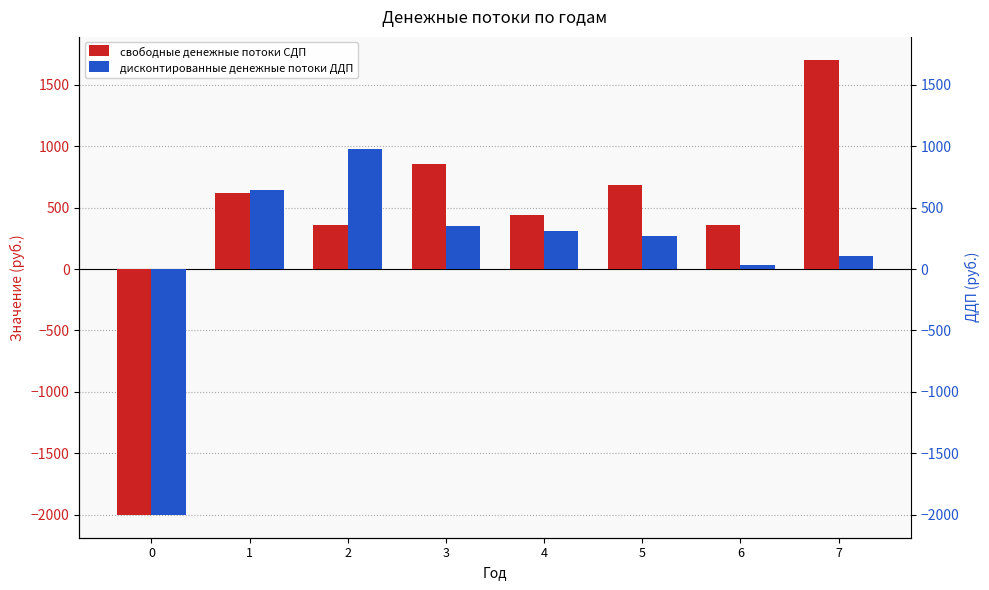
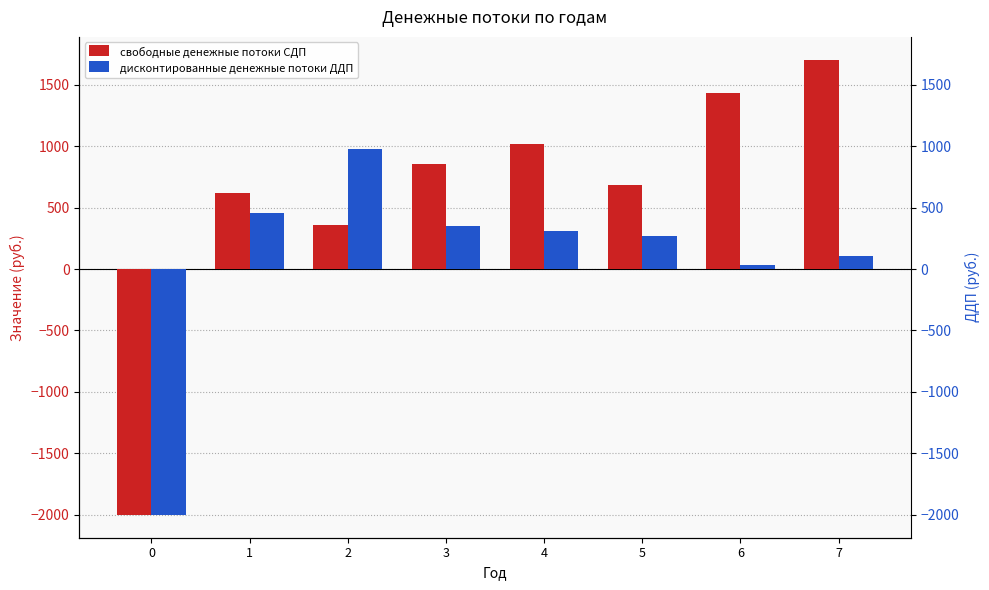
дисконтированные денежные потоки ДДП, 1: 650 -> 460
свободные денежные потоки СДП, 4: 440 -> 1010
свободные денежные потоки СДП, 6: 360 -> 1430
